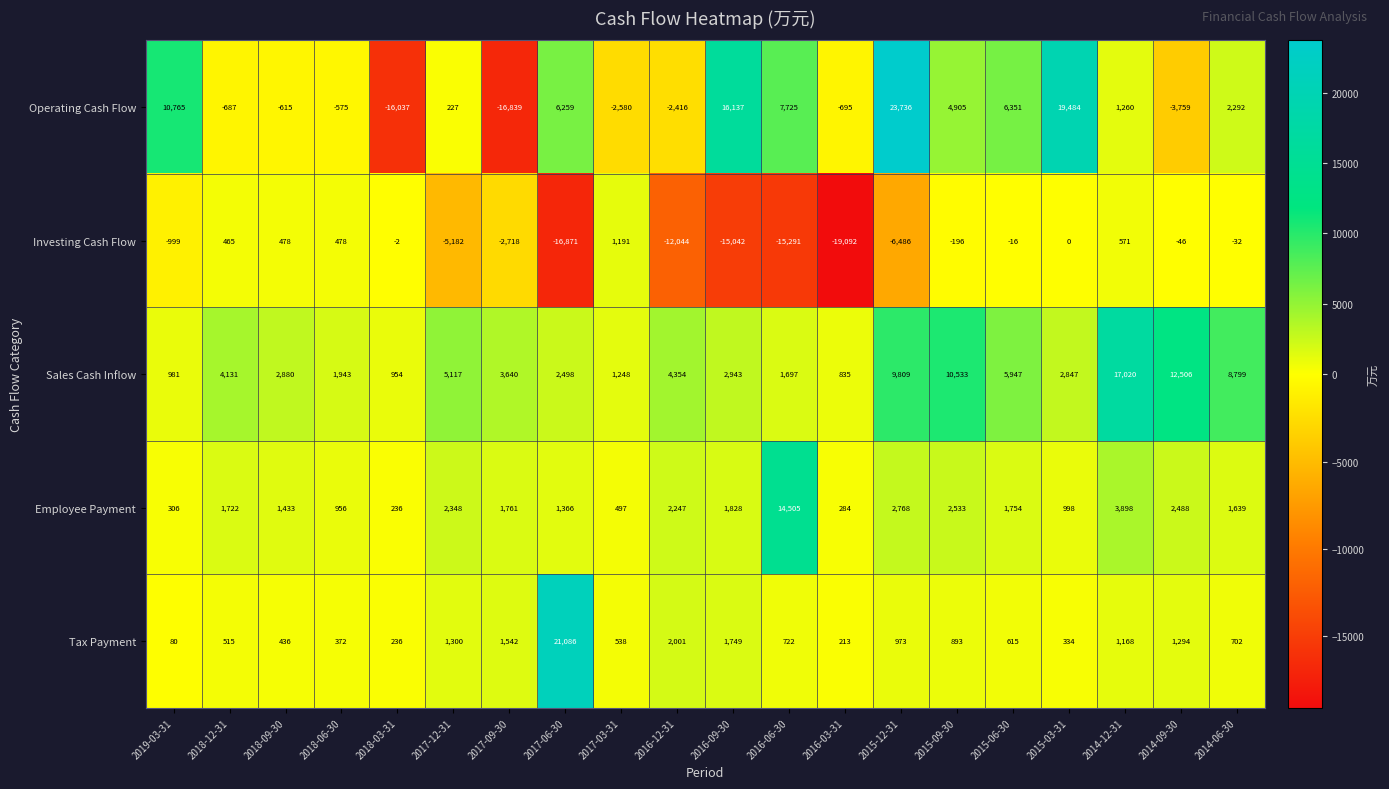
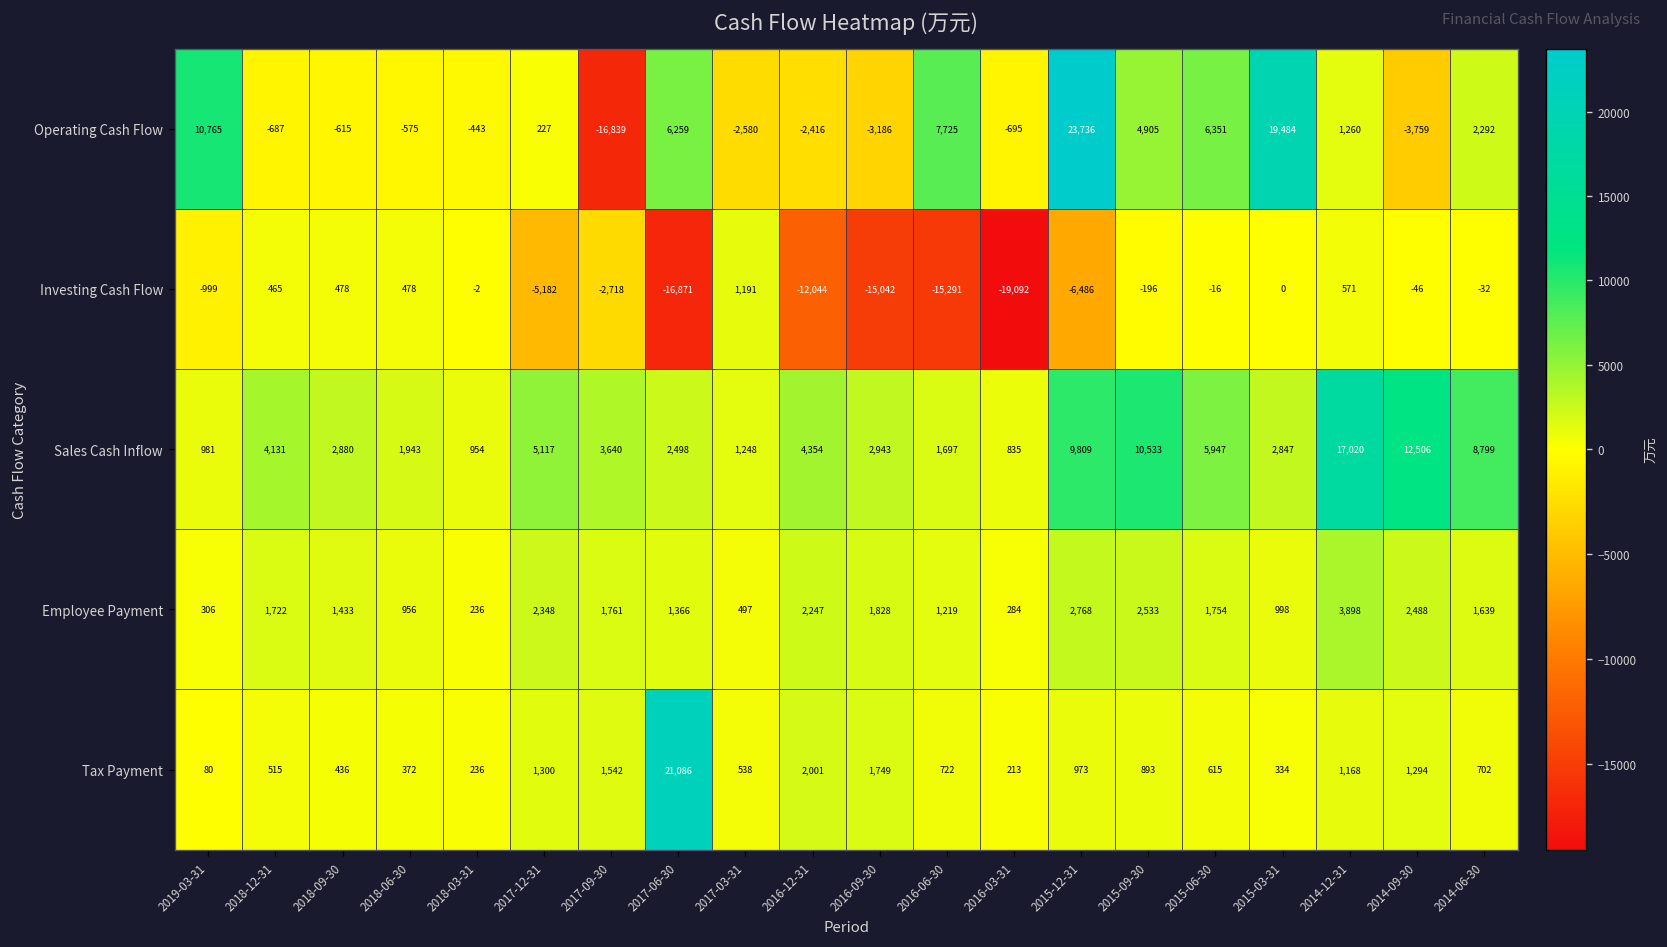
Operating Cash Flow, 2018-03-31: -16,037 -> -443
Operating Cash Flow, 2016-09-30: 16,137 -> -3,186
Employee Payment, 2016-06-30: 14,505 -> 1,219
